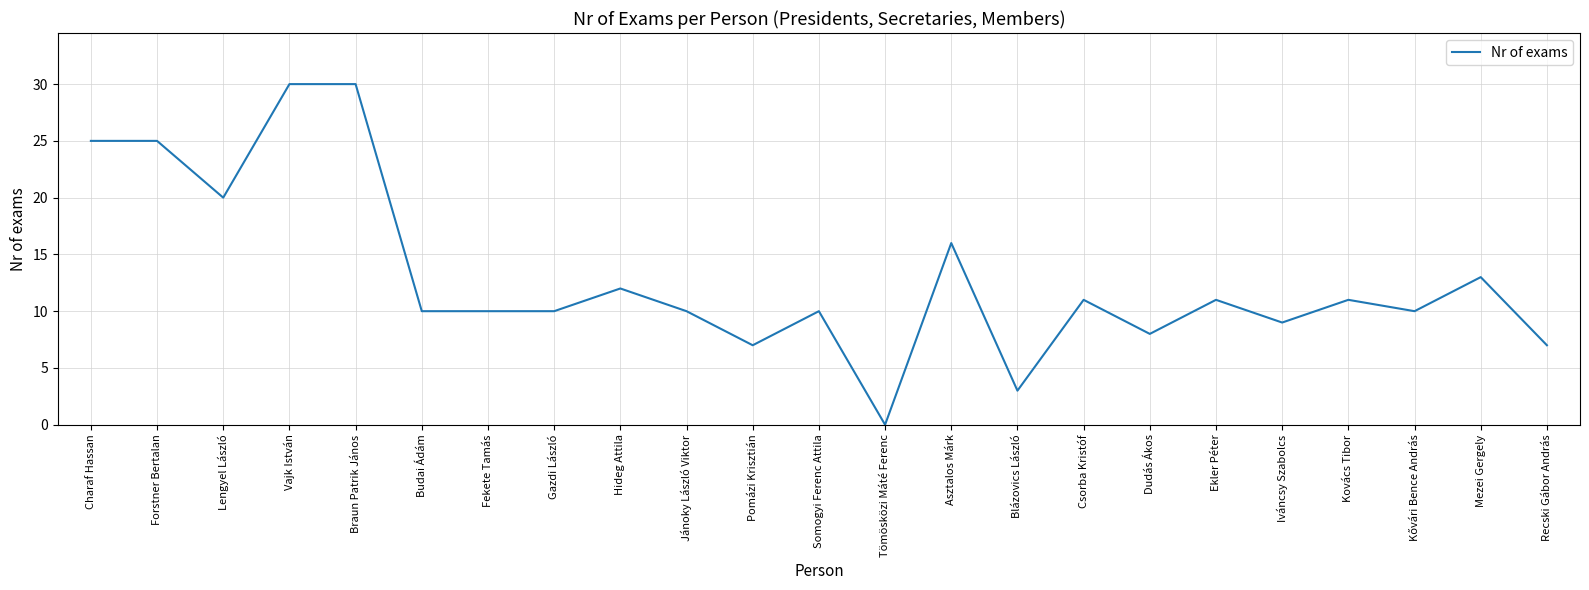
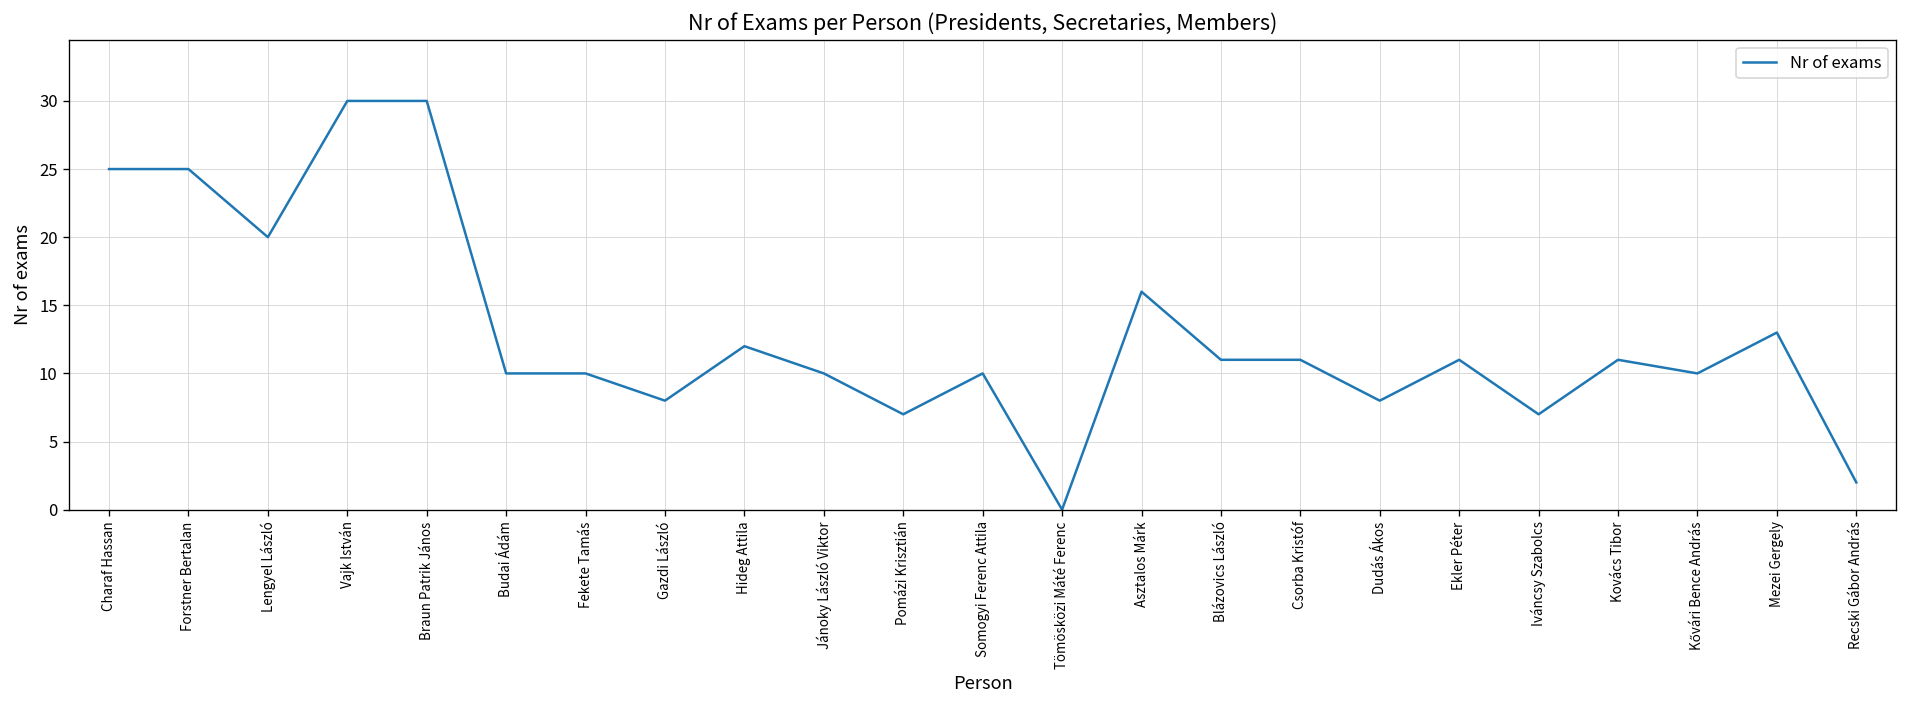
Gazdi László: 10 -> 8
Blázovics László: 3 -> 11
Iváncsy Szabolcs: 9 -> 7
Recski Gábor András: 7 -> 2
